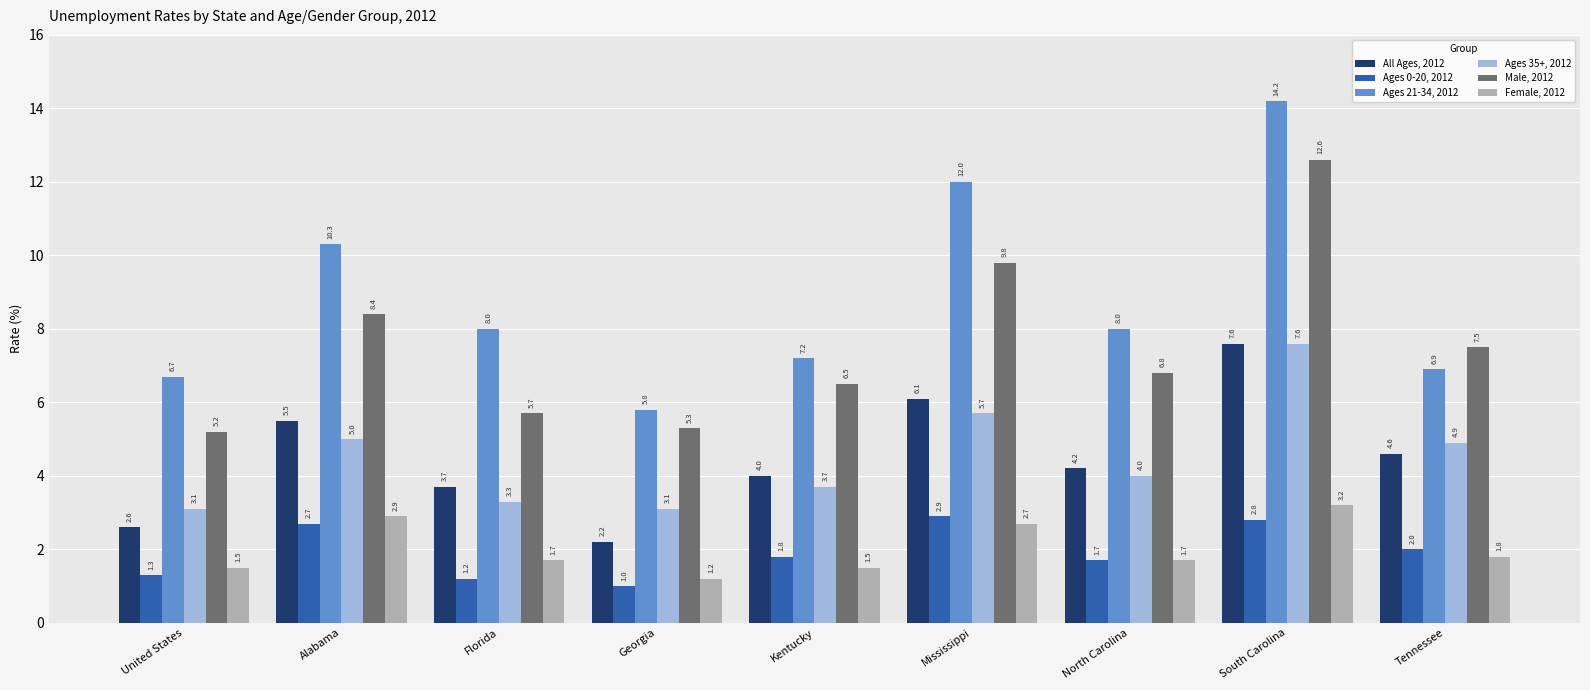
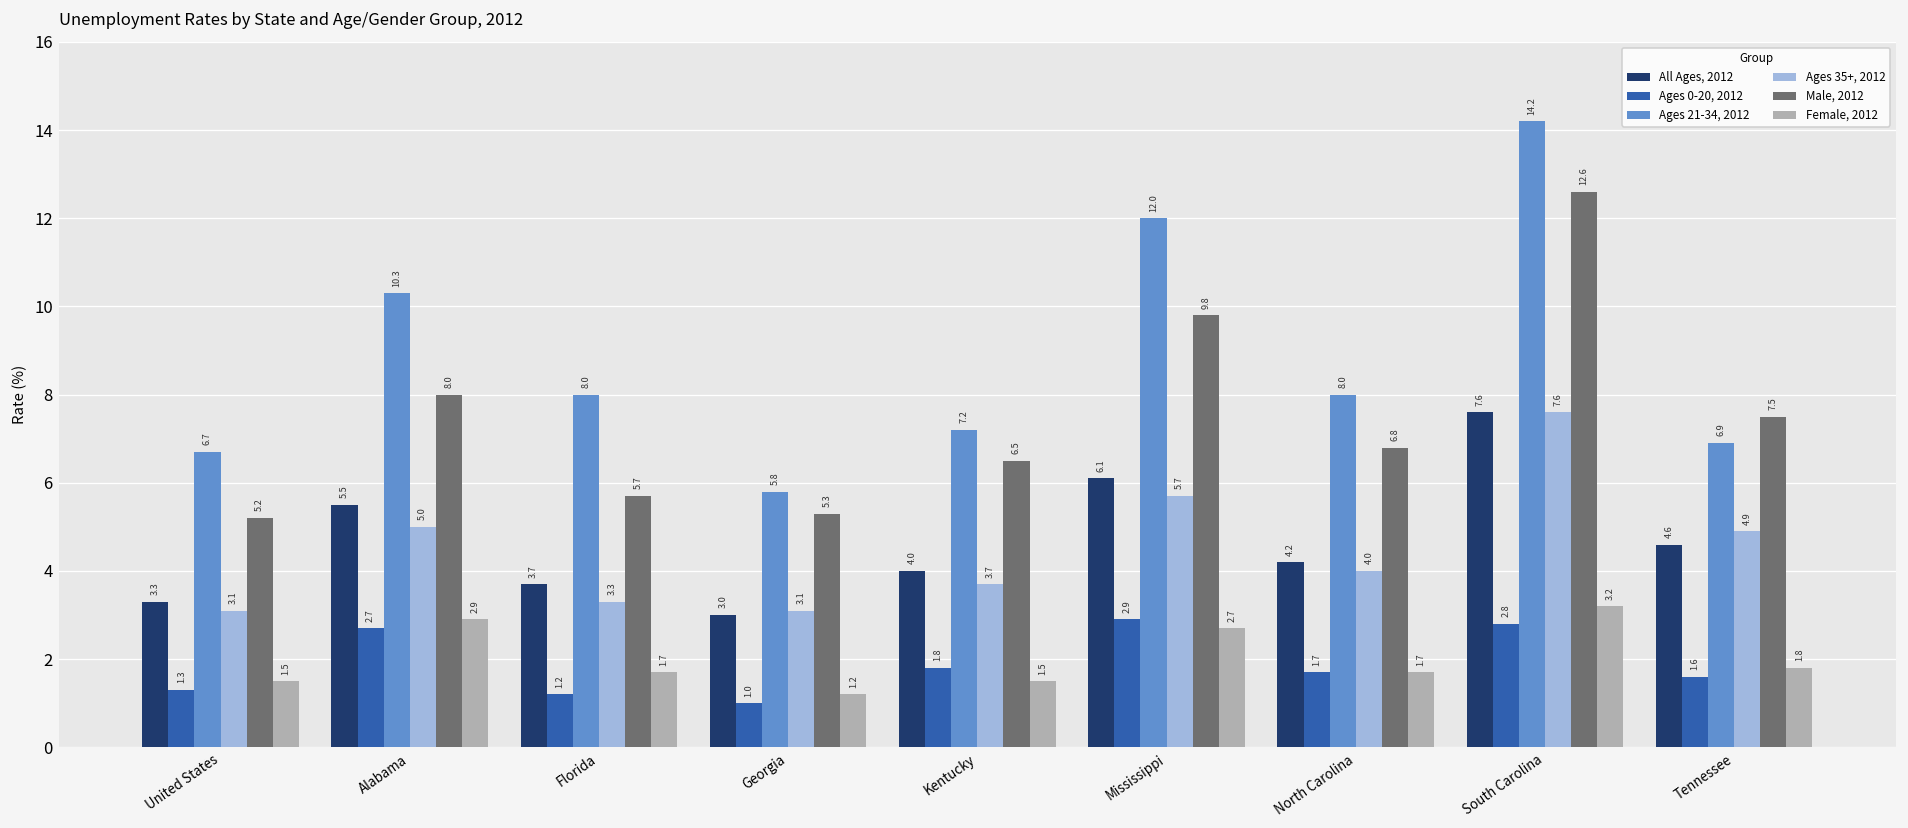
All Ages, 2012, United States: 2.6 -> 3.3
Male, 2012, Alabama: 8.4 -> 8.0
All Ages, 2012, Georgia: 2.2 -> 3.0
Ages 0-20, 2012, Tennessee: 2.0 -> 1.6
